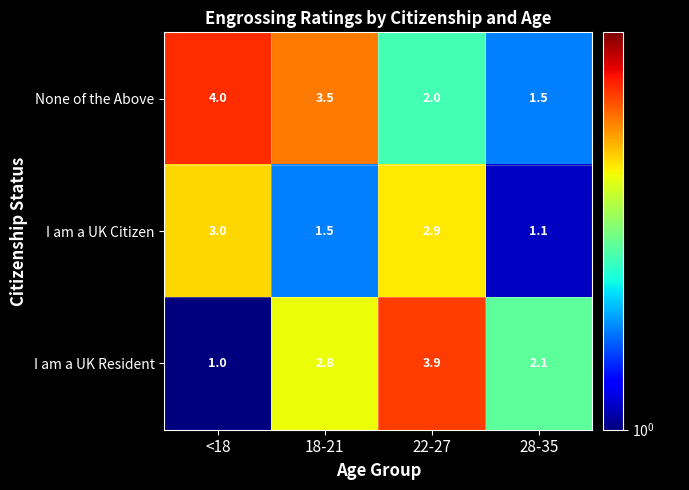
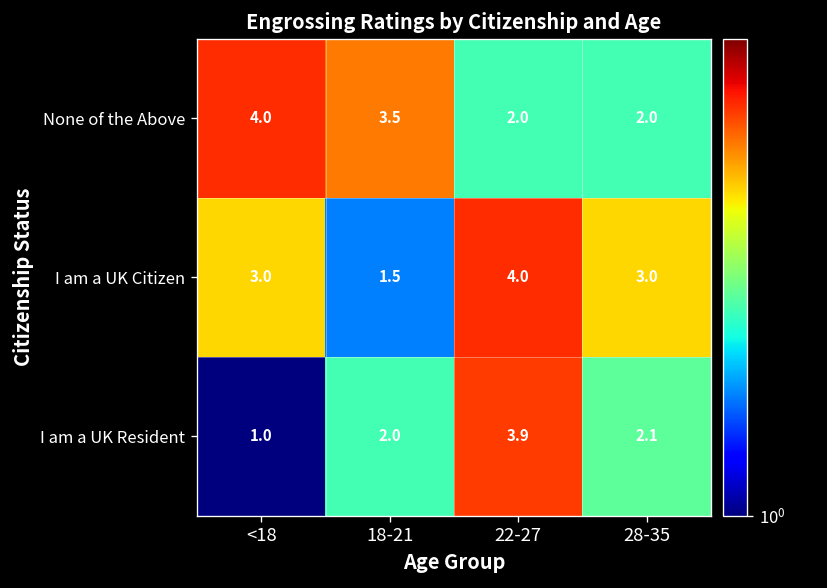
None of the Above, 28-35: 1.5 -> 2.0
I am a UK Citizen, 22-27: 2.9 -> 4.0
I am a UK Citizen, 28-35: 1.1 -> 3.0
I am a UK Resident, 18-21: 2.8 -> 2.0
